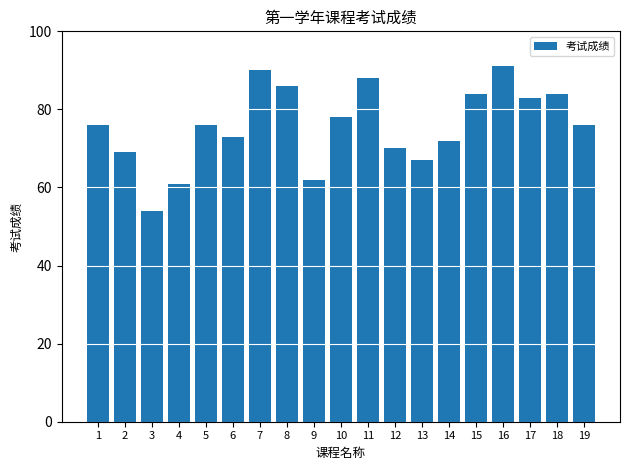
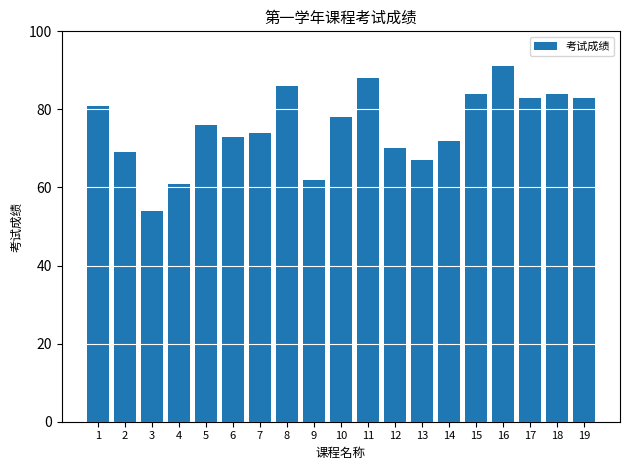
1: 76 -> 81
7: 90 -> 74
19: 76 -> 83
